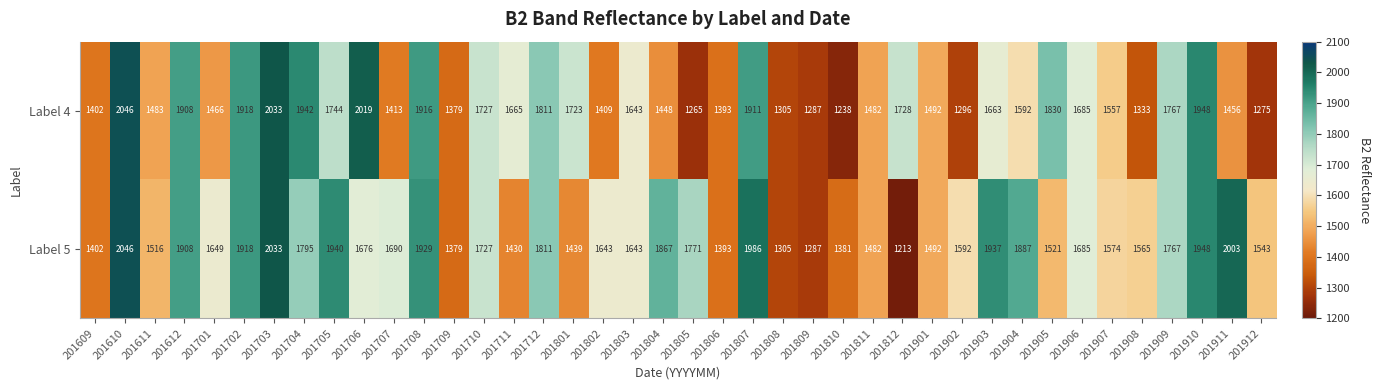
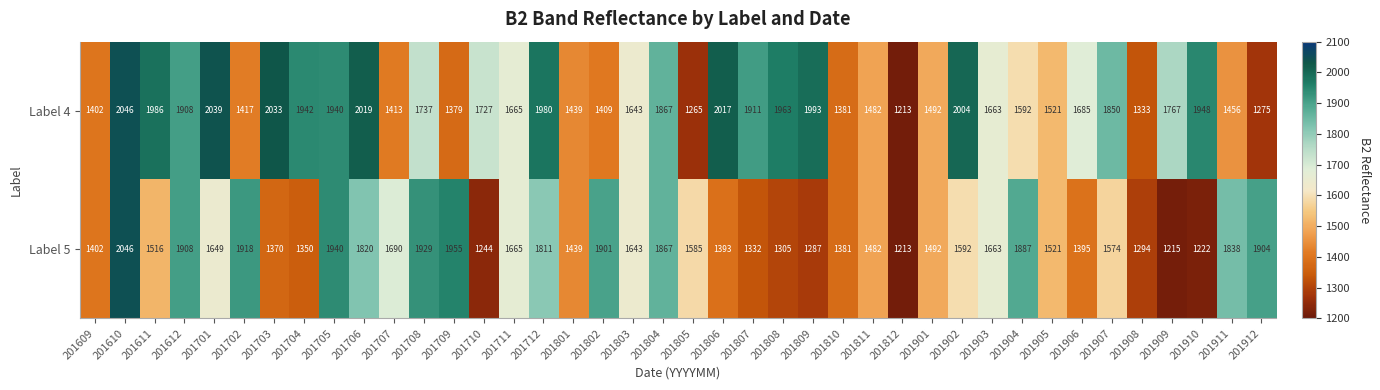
Label 4, 201611: 1483 -> 1986
Label 4, 201701: 1466 -> 2039
Label 4, 201702: 1918 -> 1417
Label 4, 201705: 1744 -> 1940
Label 4, 201708: 1916 -> 1737
Label 4, 201712: 1811 -> 1980
Label 4, 201801: 1723 -> 1439
Label 4, 201804: 1448 -> 1867
Label 4, 201806: 1393 -> 2017
Label 4, 201808: 1305 -> 1963
Label 4, 201809: 1287 -> 1993
Label 4, 201810: 1238 -> 1381
Label 4, 201812: 1728 -> 1213
Label 4, 201902: 1296 -> 2004
Label 4, 201905: 1830 -> 1521
Label 4, 201907: 1557 -> 1850
Label 5, 201703: 2033 -> 1370
Label 5, 201704: 1795 -> 1350
Label 5, 201706: 1676 -> 1820
Label 5, 201709: 1379 -> 1955
Label 5, 201710: 1727 -> 1244
Label 5, 201711: 1430 -> 1665
Label 5, 201802: 1643 -> 1901
Label 5, 201805: 1771 -> 1585
Label 5, 201807: 1986 -> 1332
Label 5, 201903: 1937 -> 1663
Label 5, 201906: 1685 -> 1395
Label 5, 201908: 1565 -> 1294
Label 5, 201909: 1767 -> 1215
Label 5, 201910: 1948 -> 1222
Label 5, 201911: 2003 -> 1838
Label 5, 201912: 1543 -> 1904
